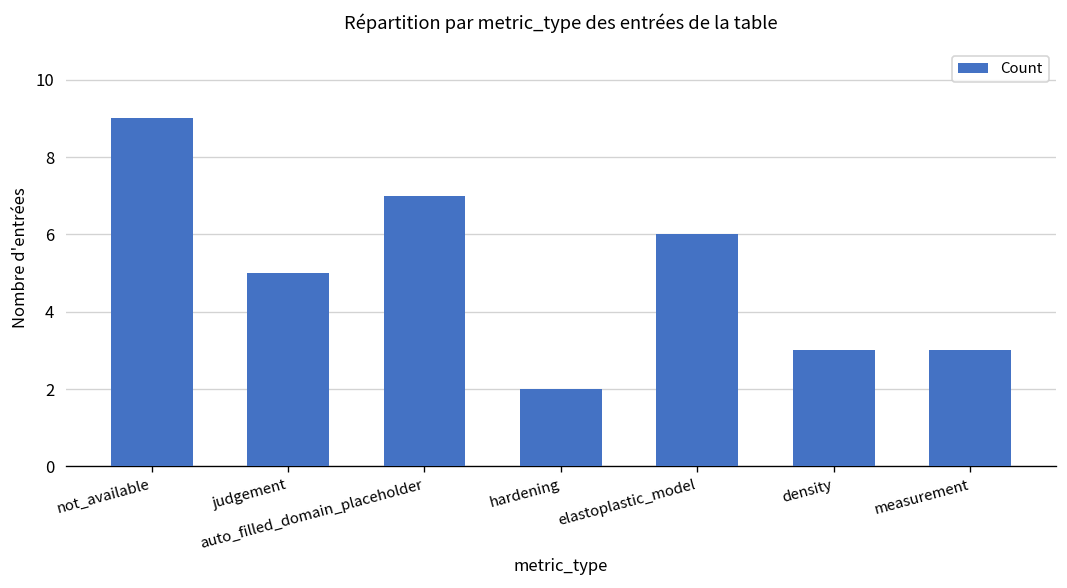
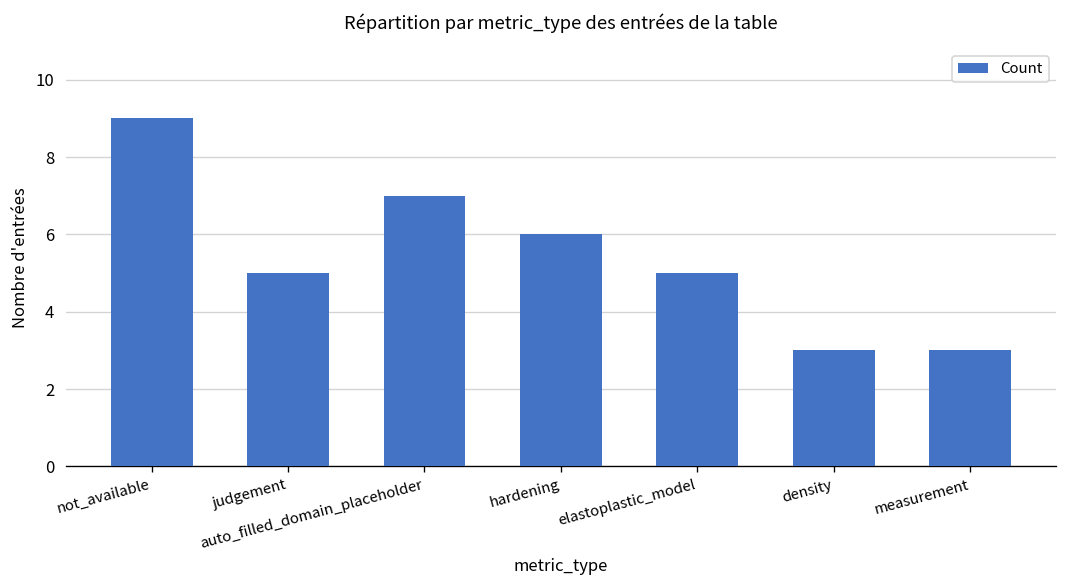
hardening: 2 -> 6
elastoplastic_model: 6 -> 5
